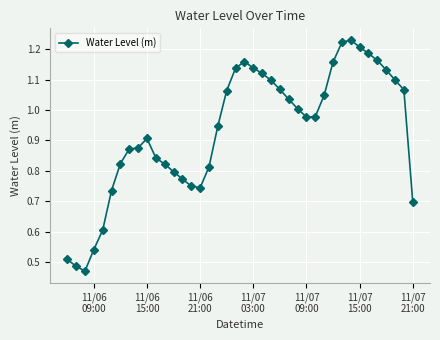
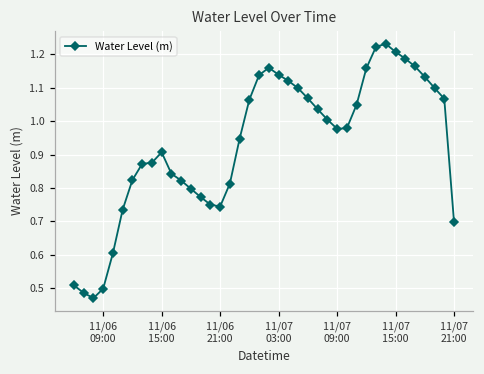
11/06 09:00: 0.54 -> 0.50
